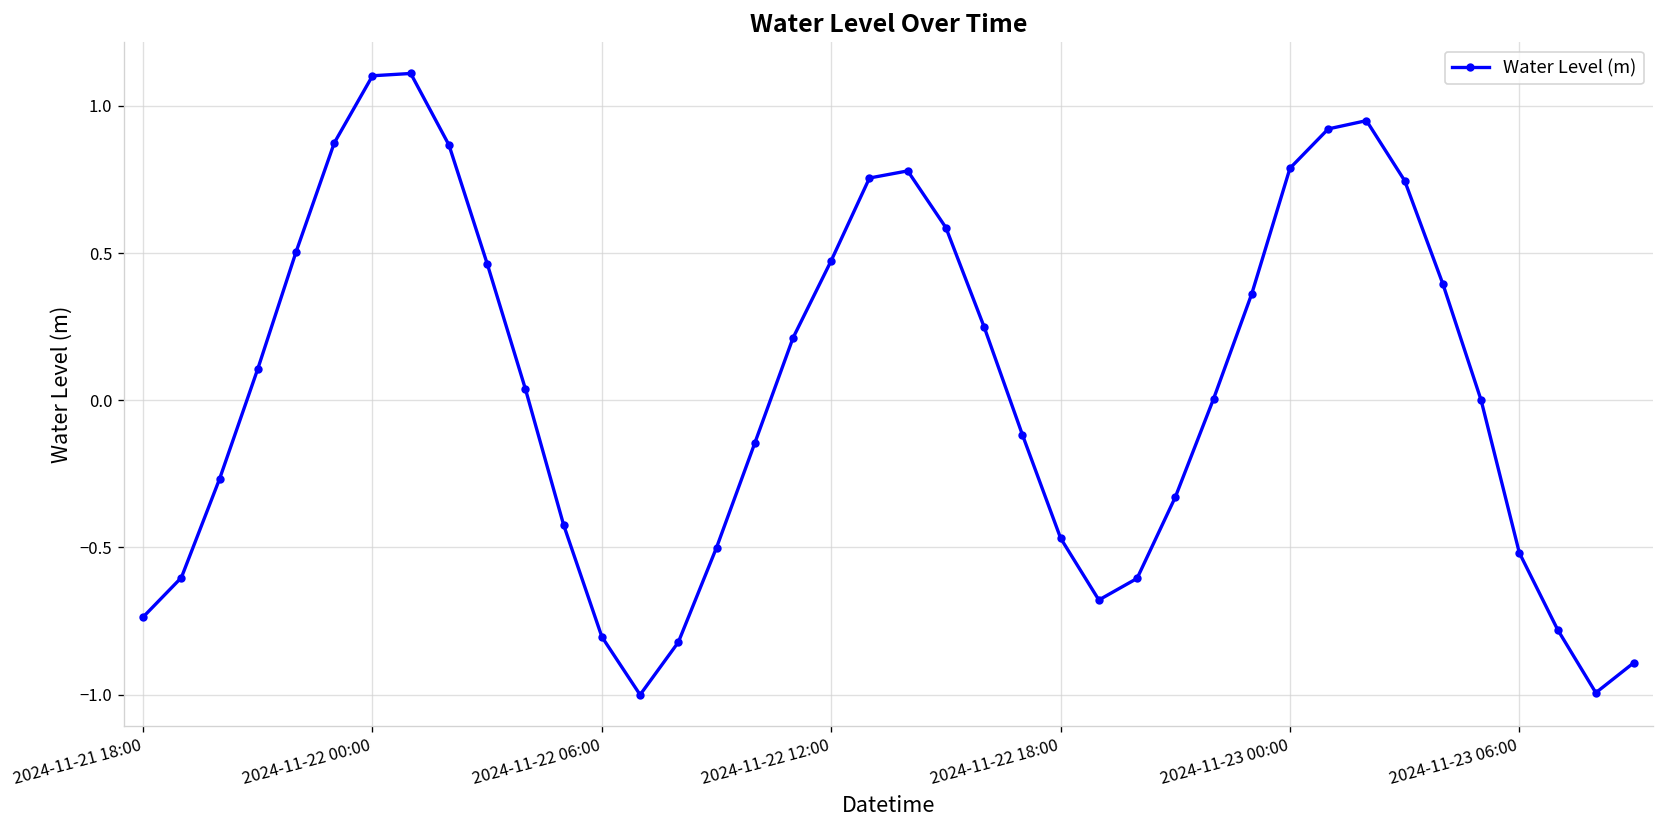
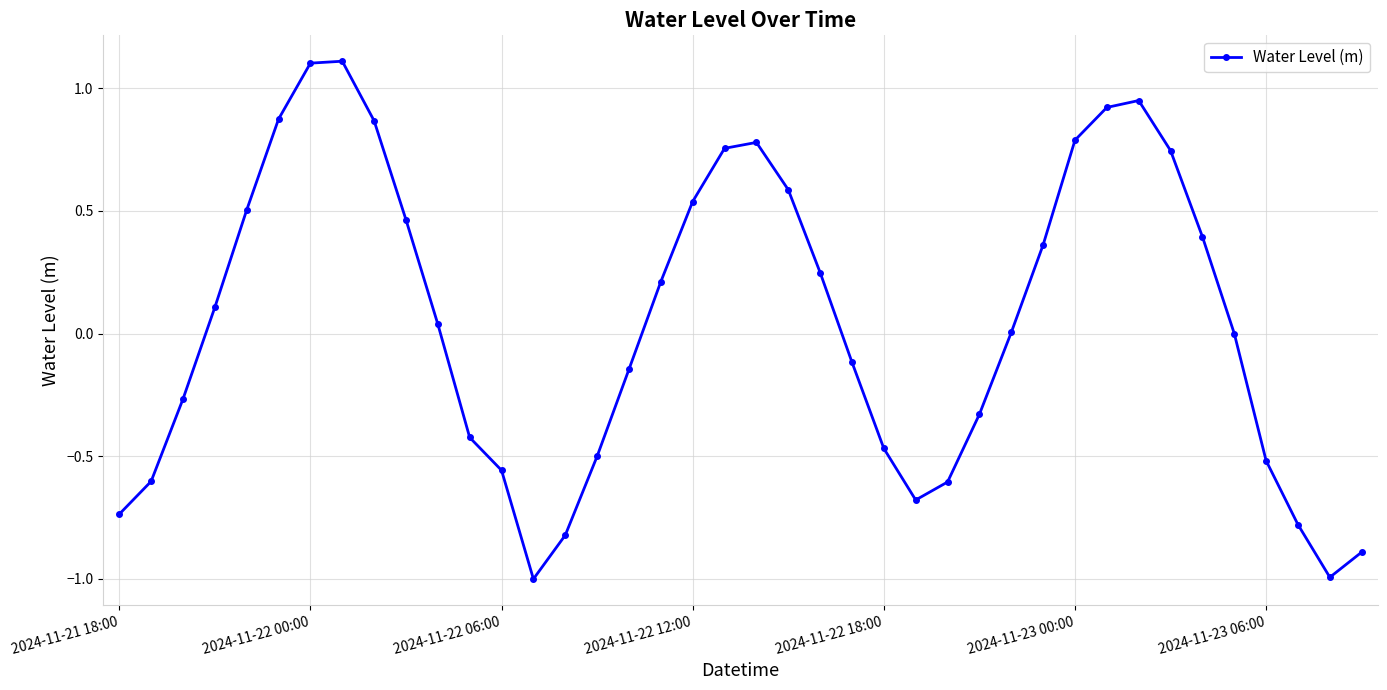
2024-11-22 06:00: -0.80 -> -0.56
2024-11-22 12:00: 0.47 -> 0.54
